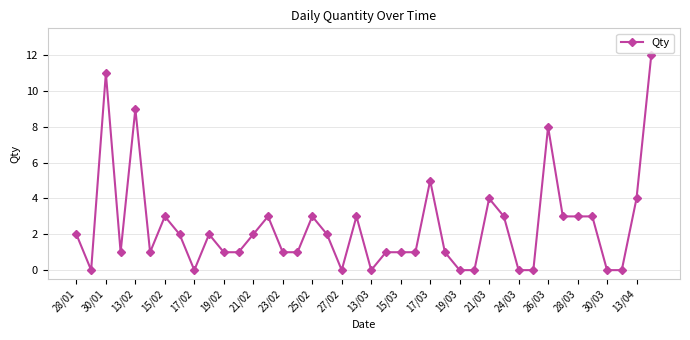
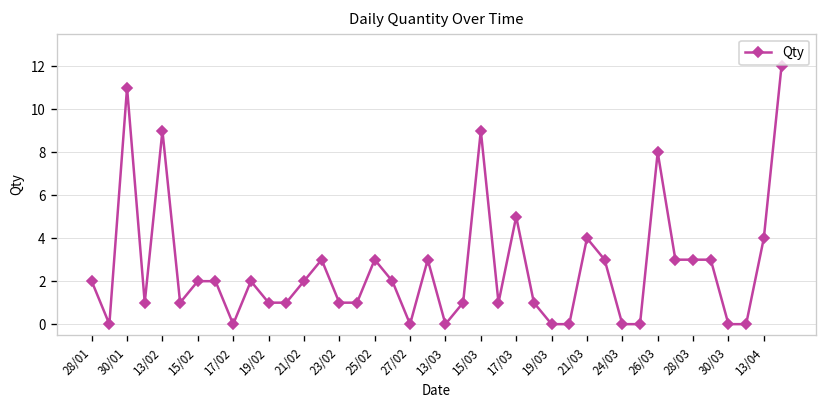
15/02: 3 -> 2
15/03: 1 -> 9
